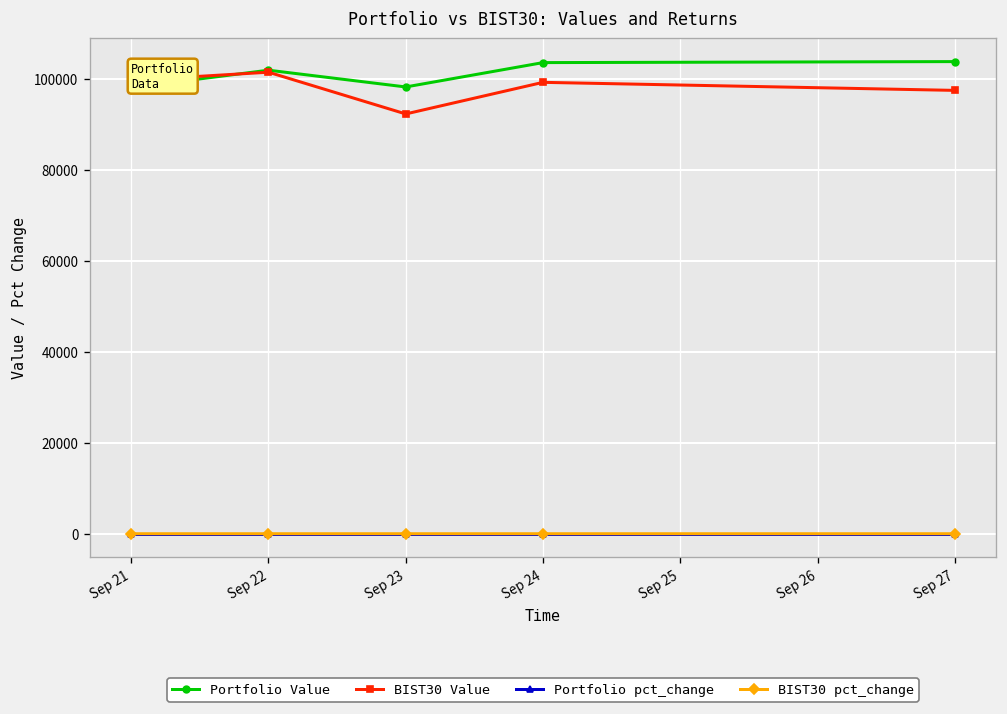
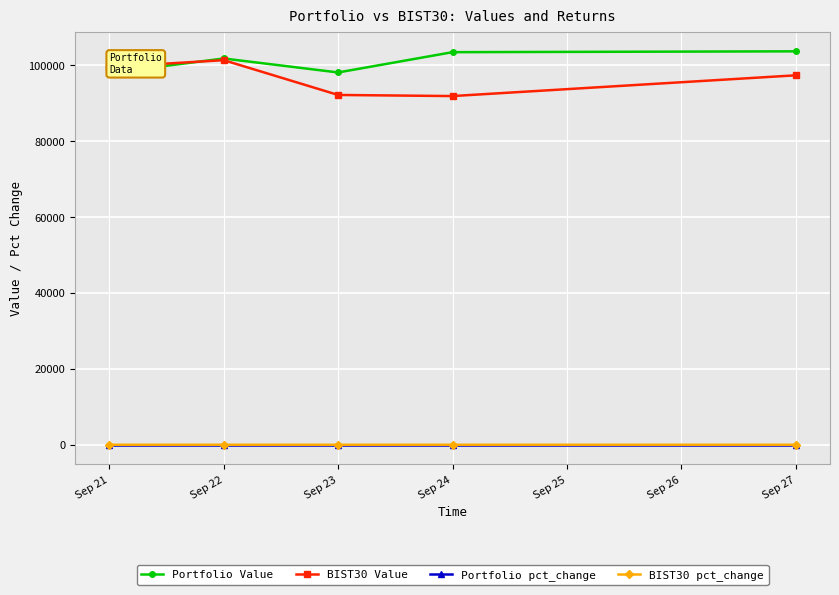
BIST30 Value, Sep 24: 99000 -> 92000
